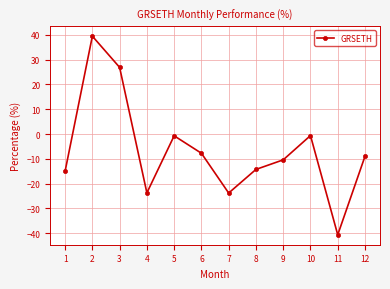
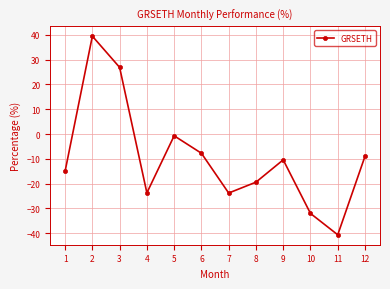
8: -14 -> -19
10: -1 -> -32
